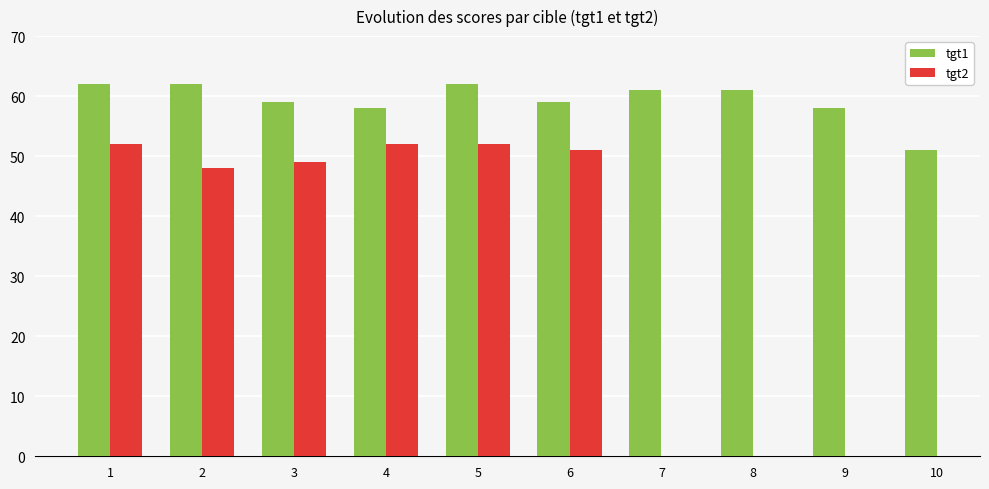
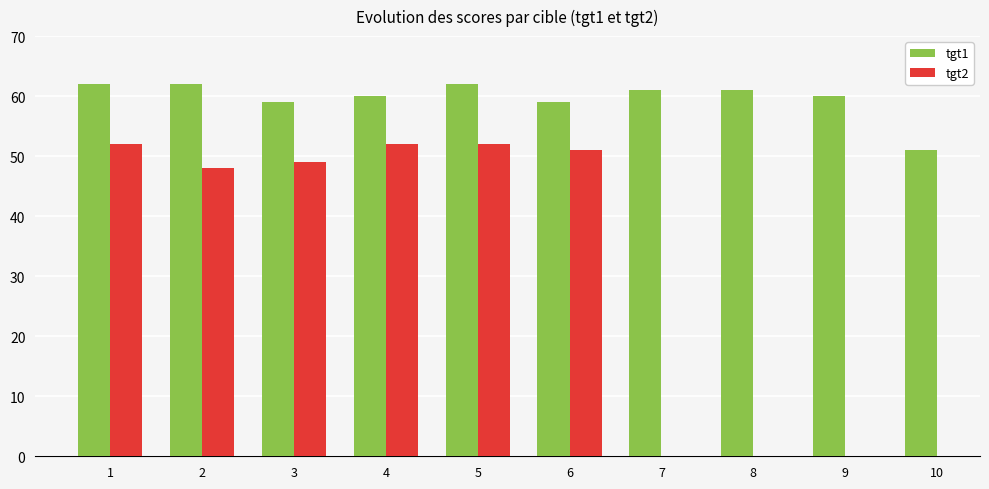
tgt1, 4: 58 -> 60
tgt1, 9: 58 -> 60
